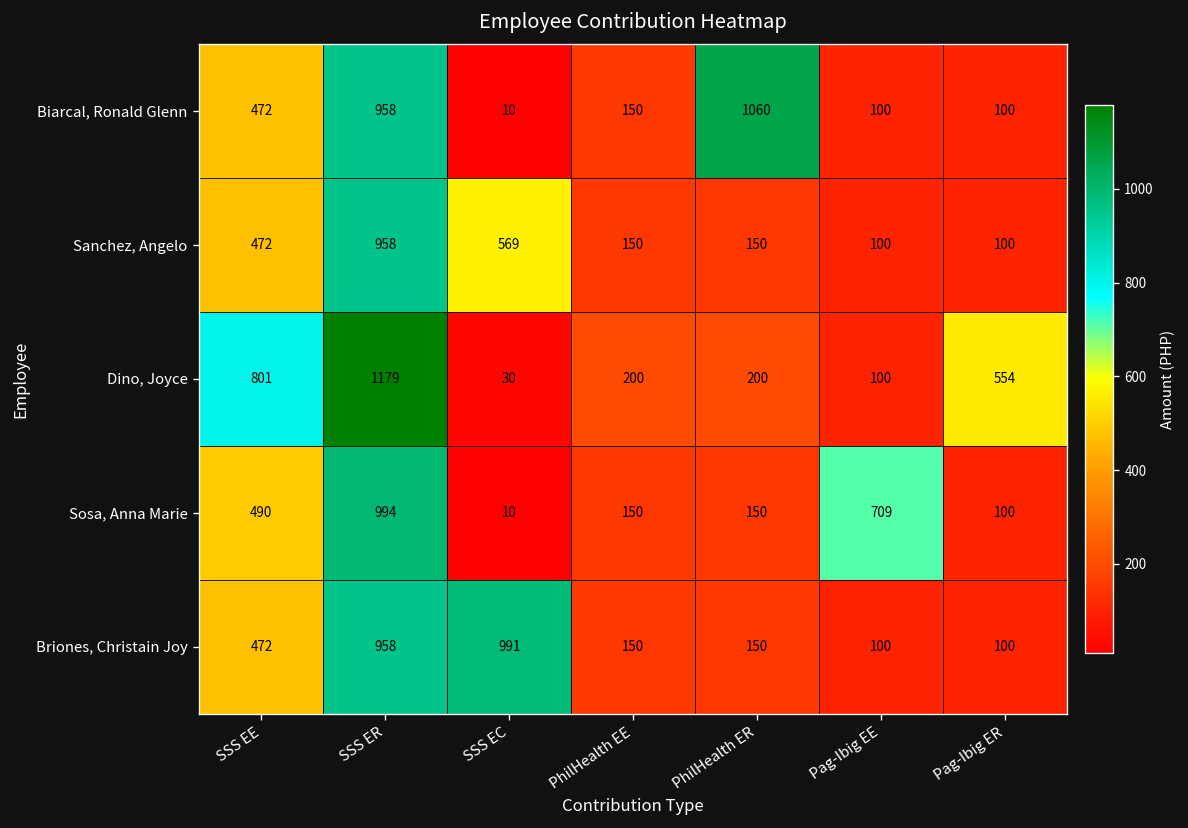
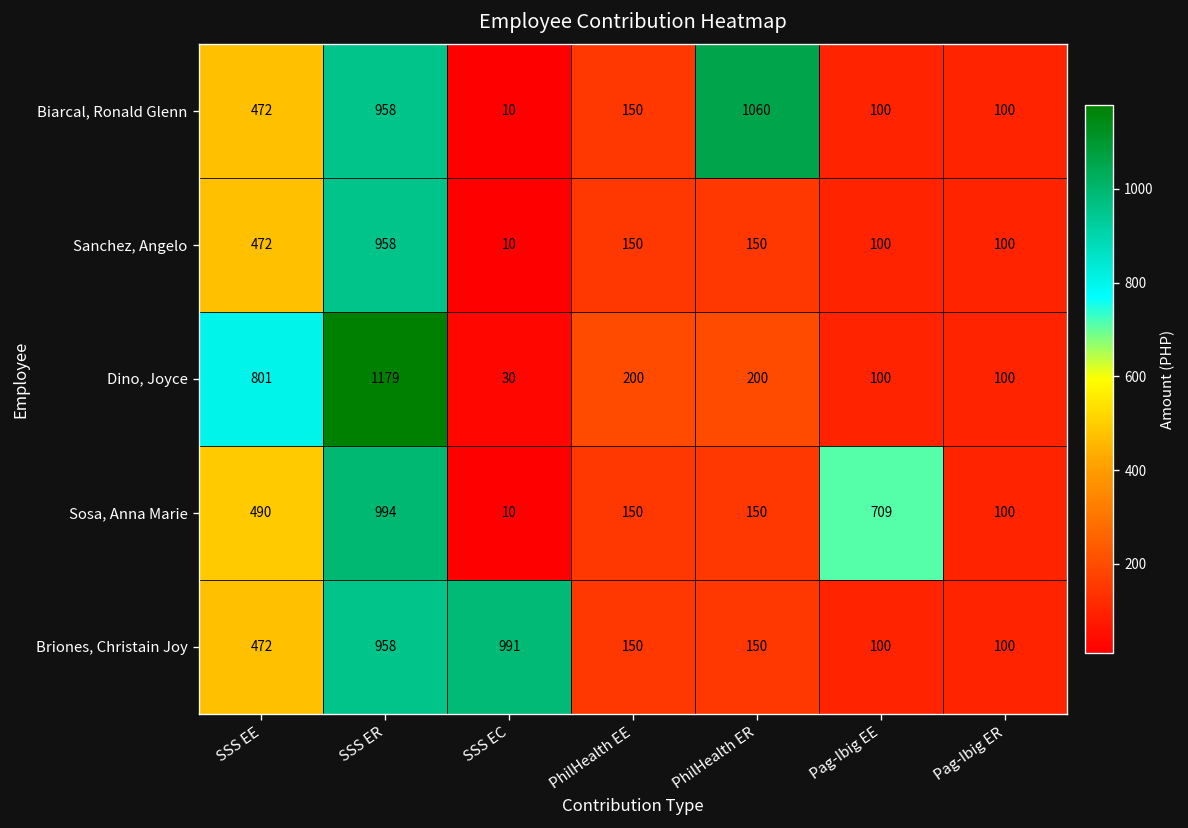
Sanchez, Angelo, SSS EC: 569 -> 10
Dino, Joyce, Pag-Ibig ER: 554 -> 100
